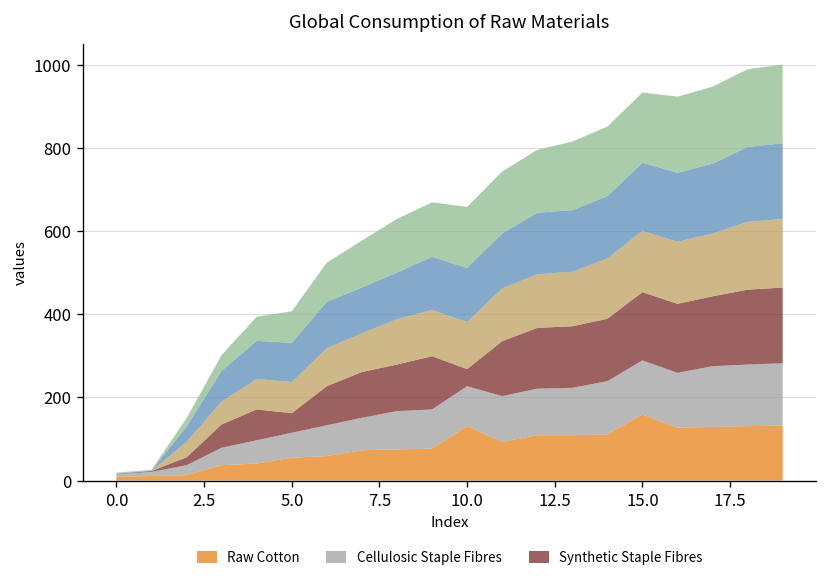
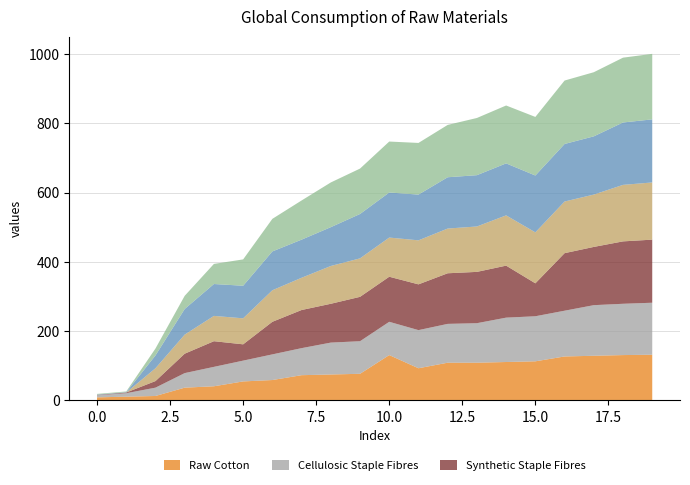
Synthetic Staple Fibres, 10.0: 40 -> 130
Raw Cotton, 15.0: 160 -> 110
Synthetic Staple Fibres, 15.0: 160 -> 100
